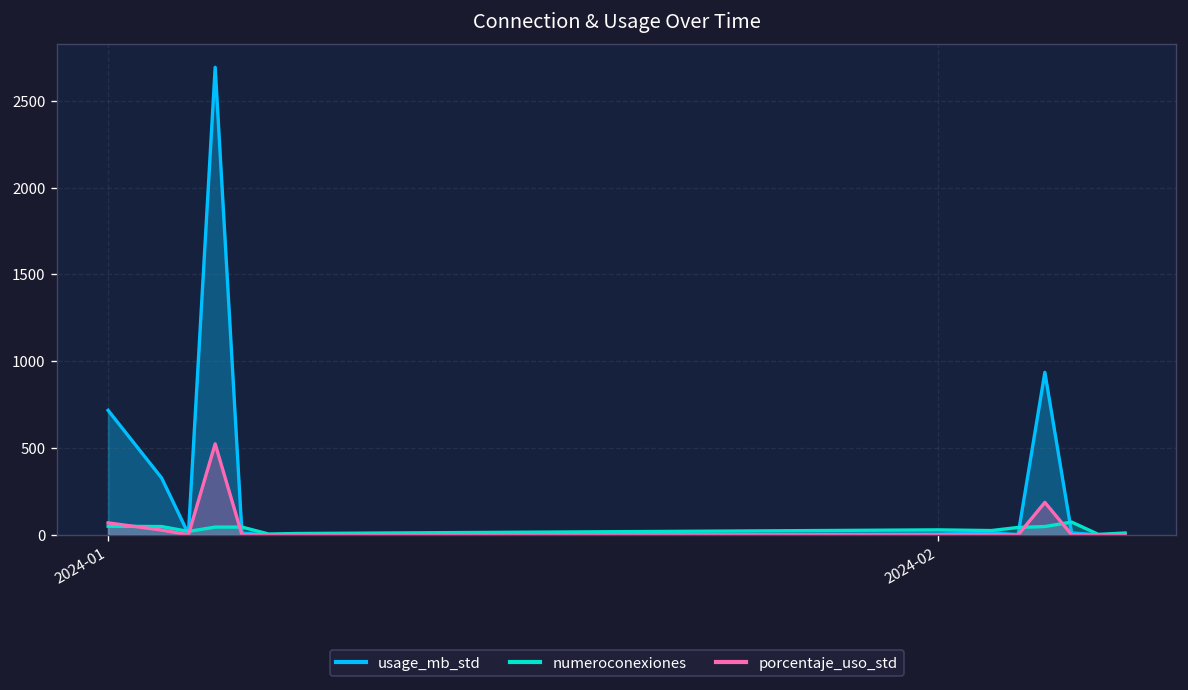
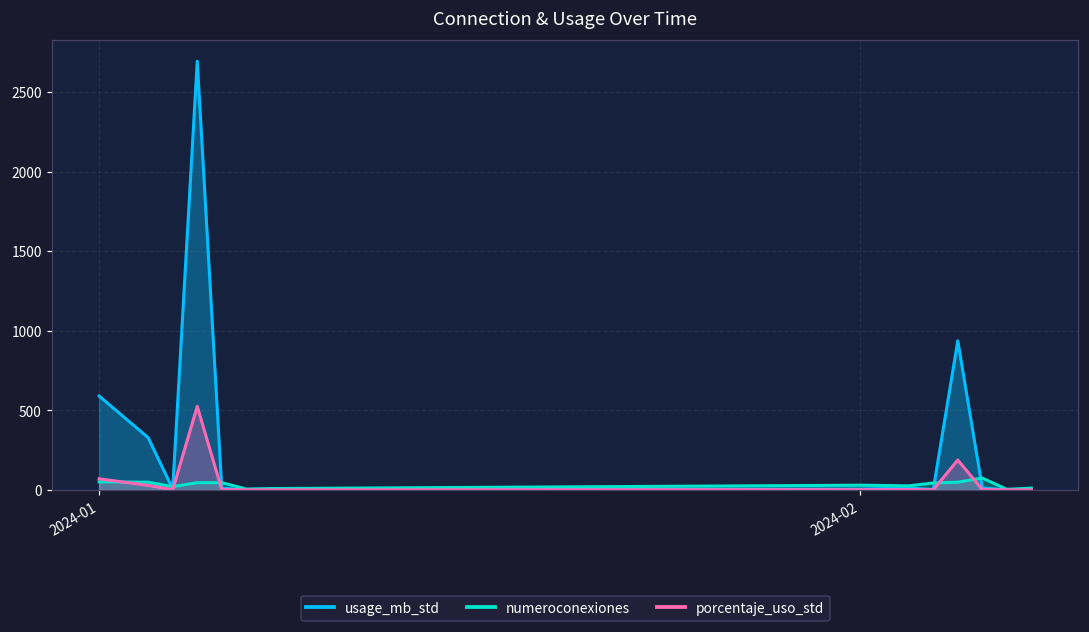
usage_mb_std, 2024-01: 720 -> 590
